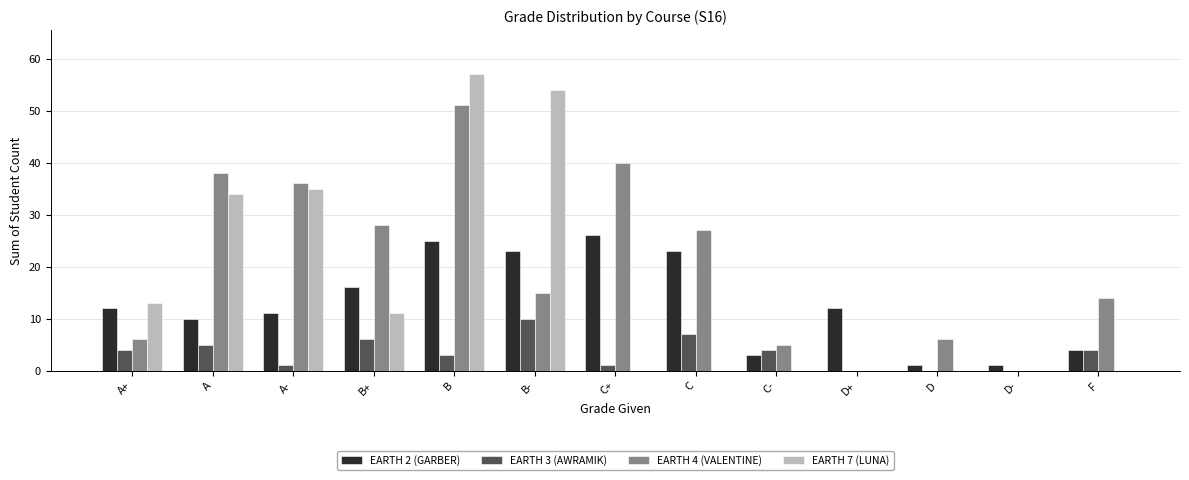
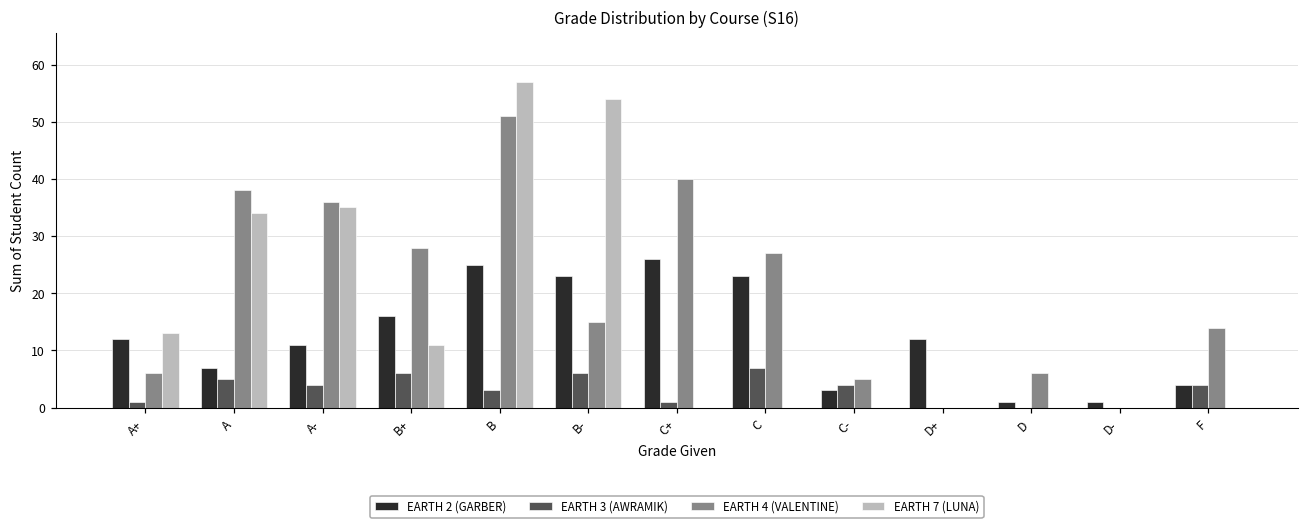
EARTH 3 (AWRAMIK), A+: 4 -> 1
EARTH 2 (GARBER), A: 10 -> 7
EARTH 3 (AWRAMIK), A-: 1 -> 4
EARTH 3 (AWRAMIK), B-: 10 -> 6
